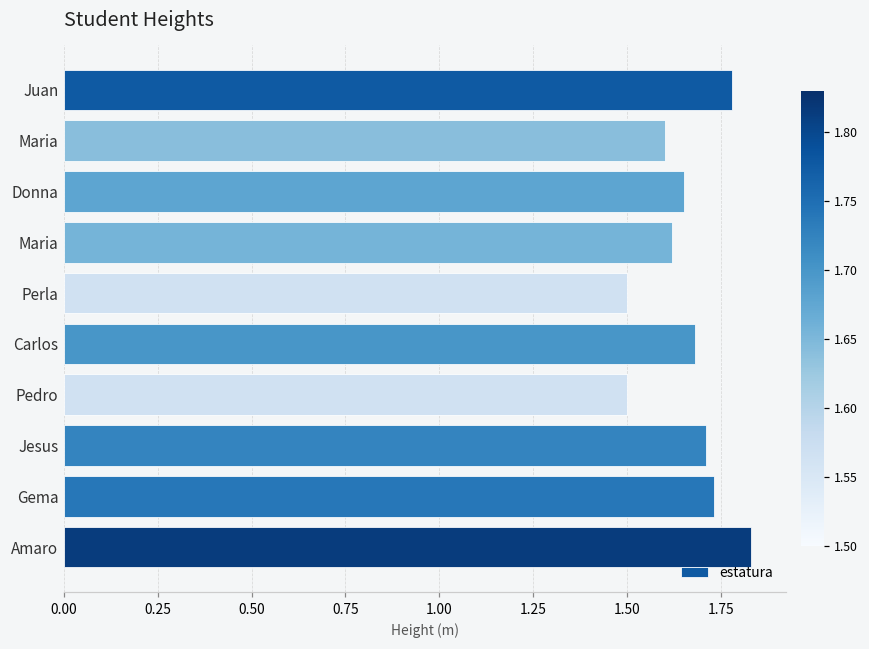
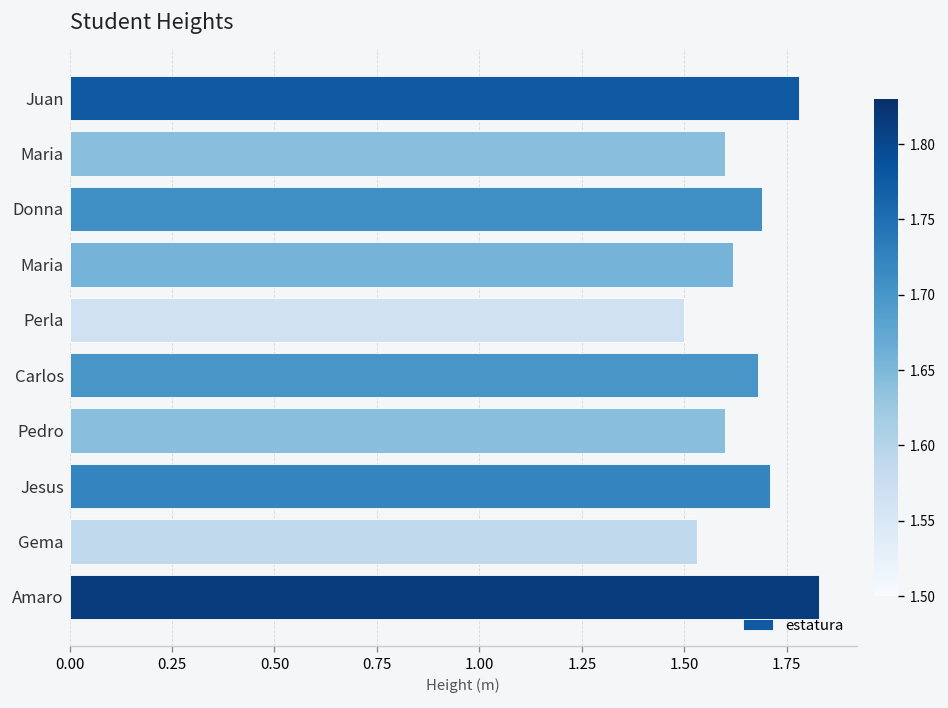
Donna: 1.65 -> 1.69
Pedro: 1.5 -> 1.6
Gema: 1.73 -> 1.53
